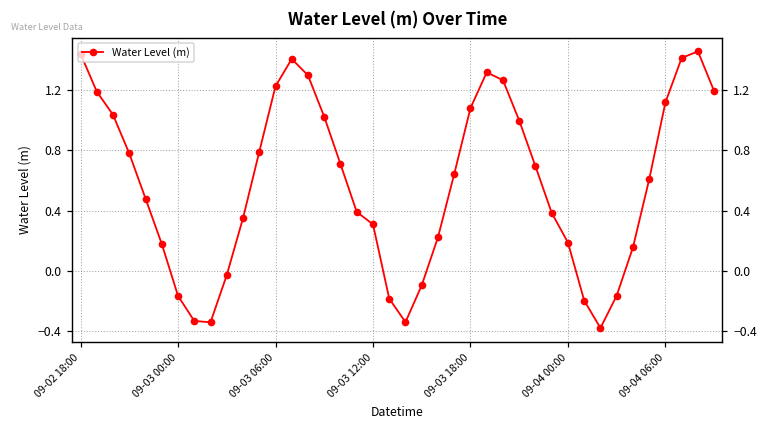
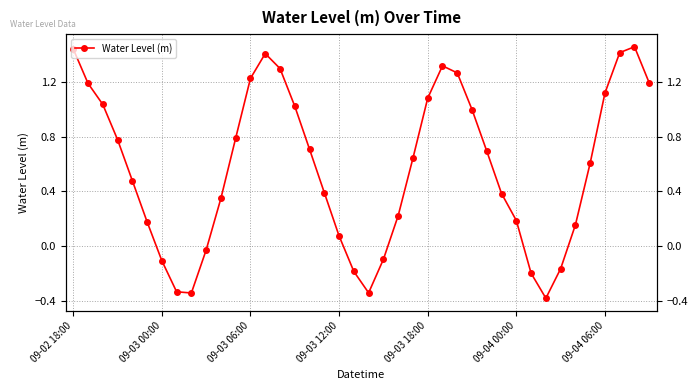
09-03 00:00: -0.17 -> -0.10
09-03 12:00: 0.31 -> 0.08
